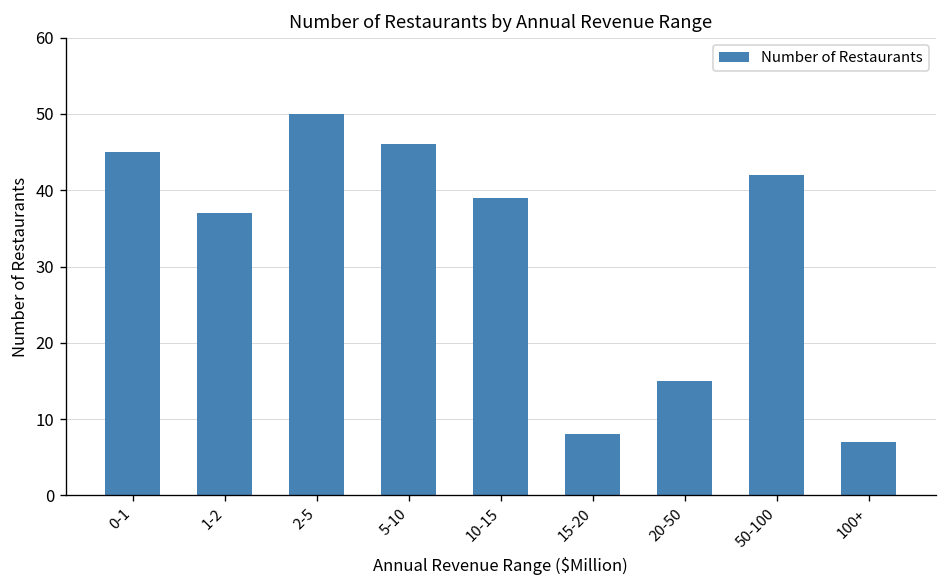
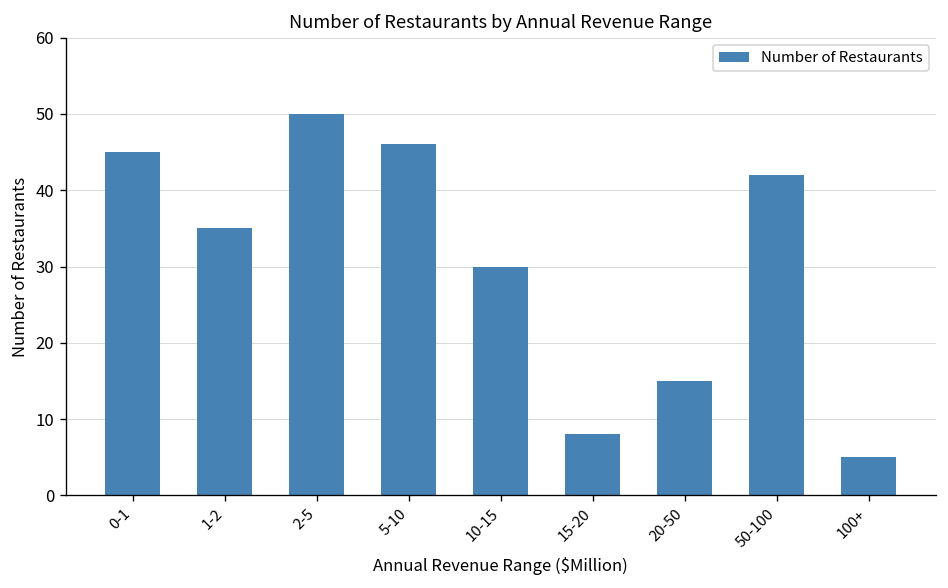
1-2: 37 -> 35
10-15: 39 -> 30
100+: 7 -> 5
